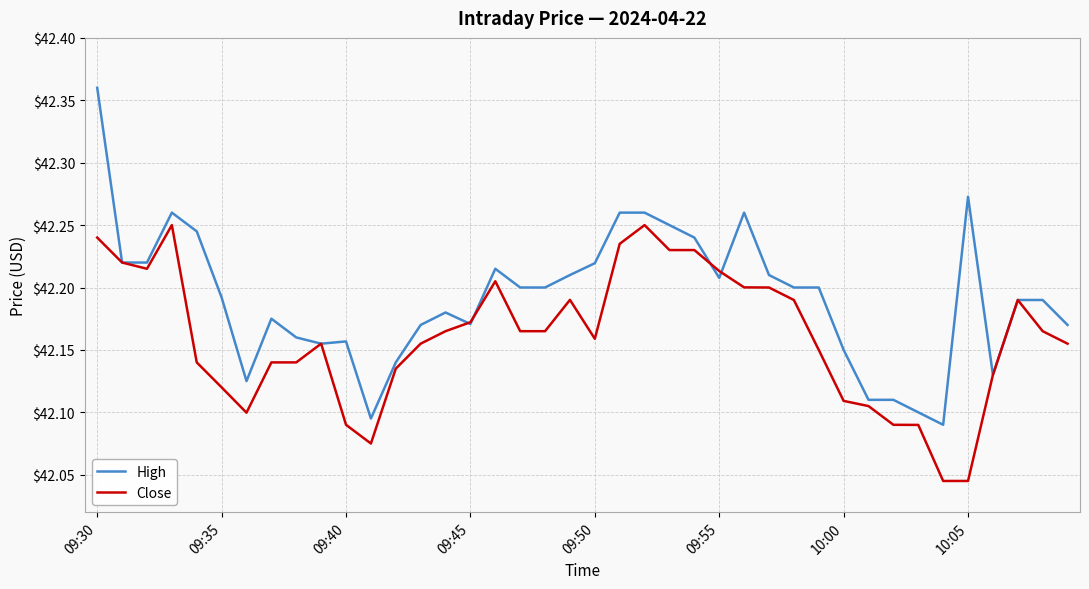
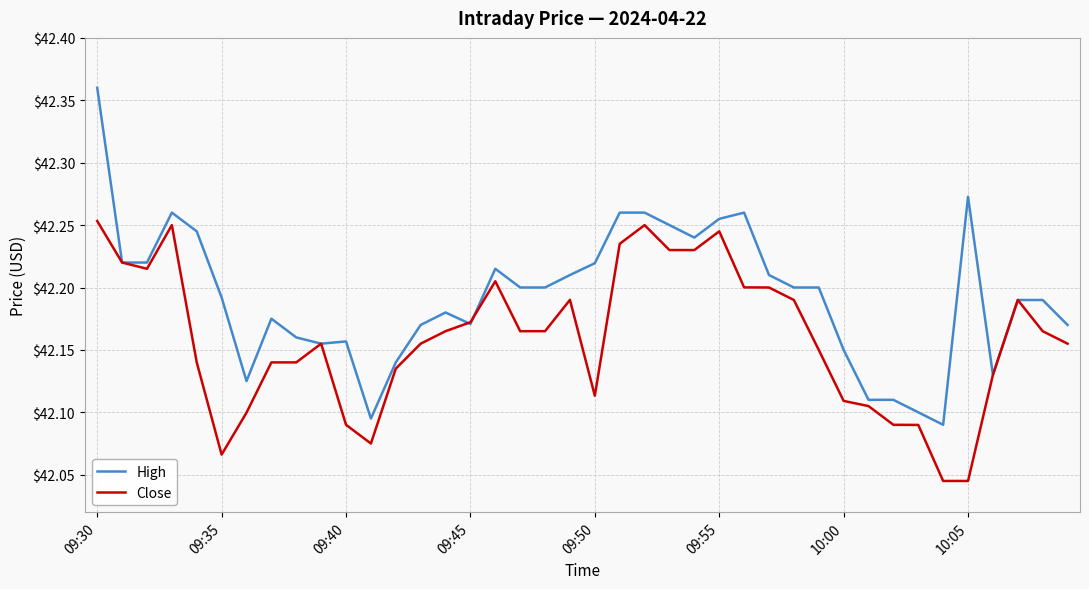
Close, 09:30: $42.240 -> $42.253
Close, 09:35: $42.120 -> $42.066
Close, 09:50: $42.159 -> $42.113
High, 09:55: $42.208 -> $42.255
Close, 09:55: $42.213 -> $42.245
